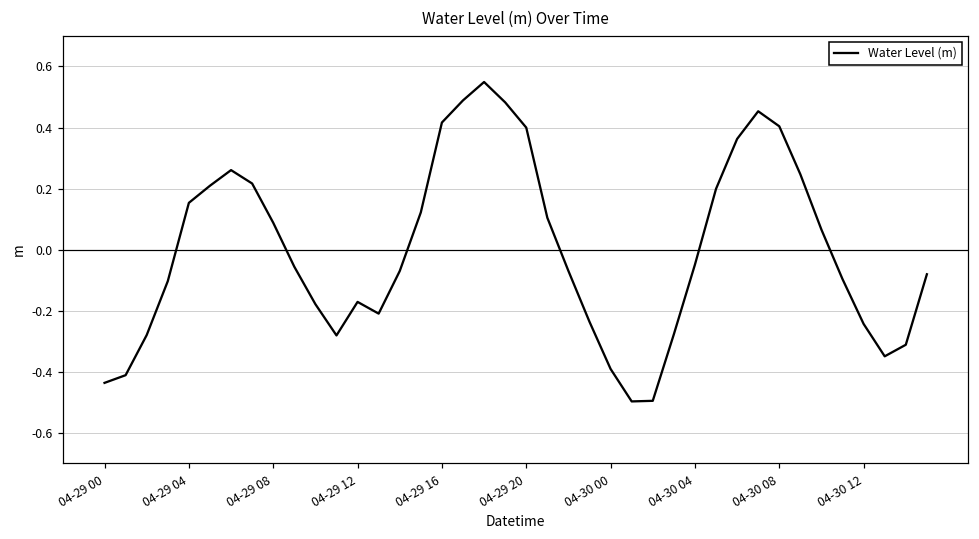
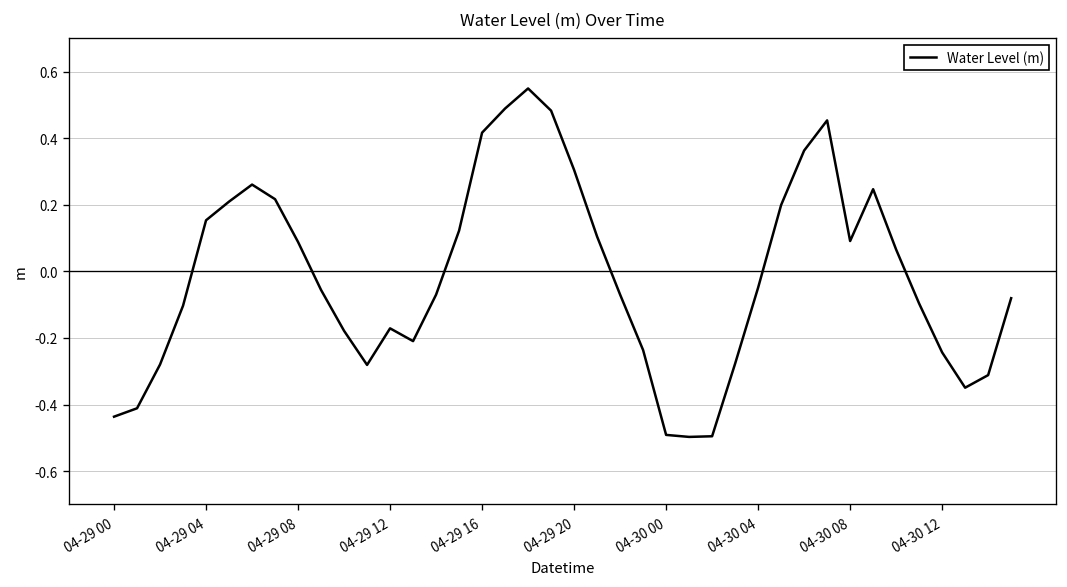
04-29 20: 0.40 -> 0.30
04-30 00: -0.39 -> -0.49
04-30 08: 0.40 -> 0.09
